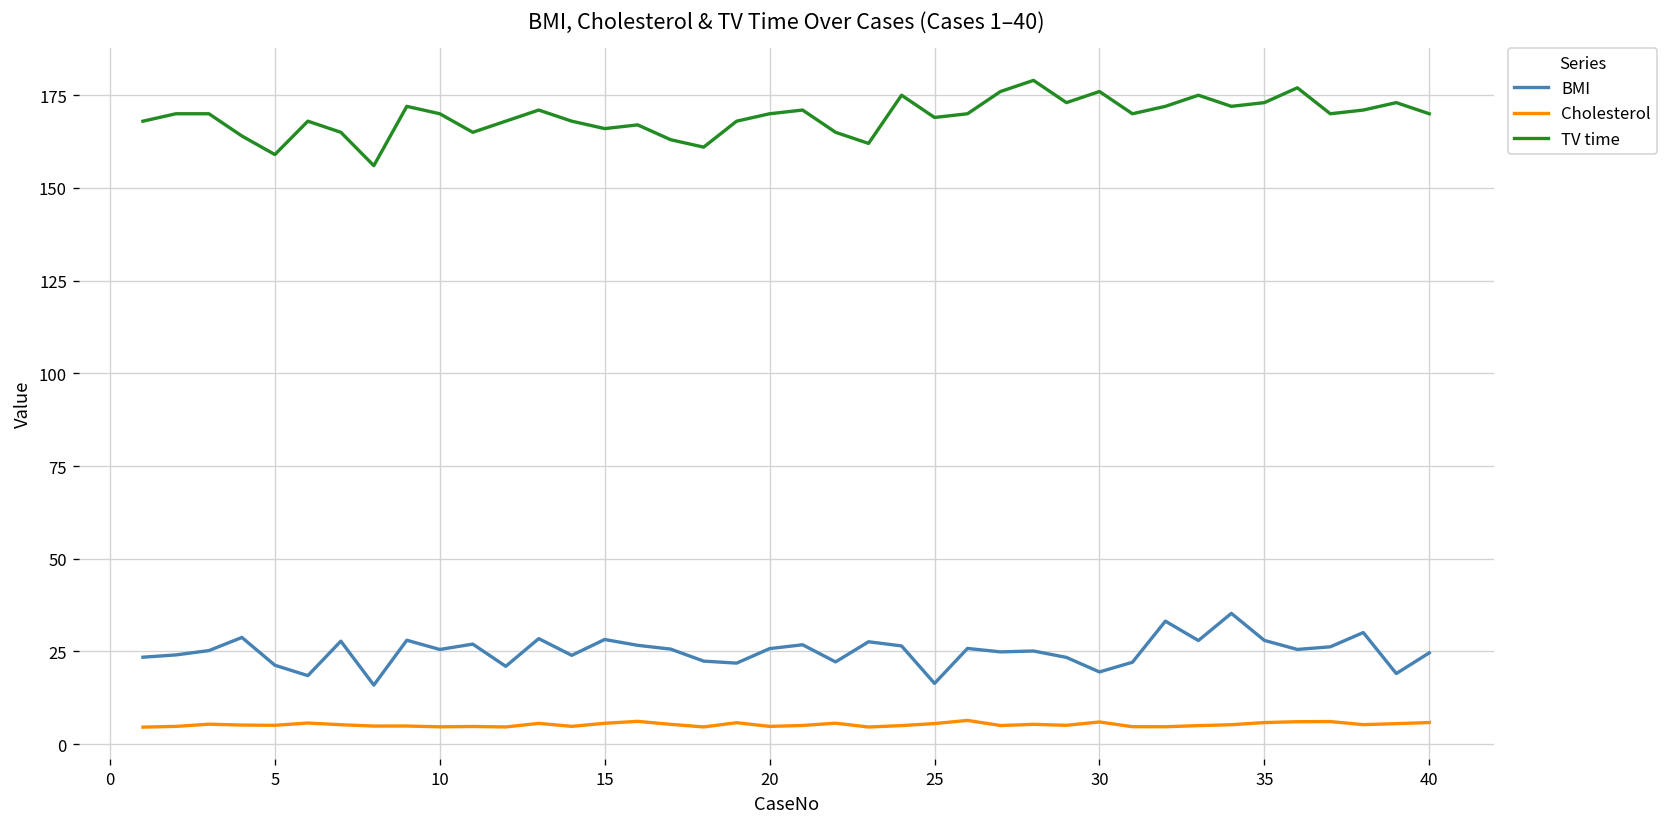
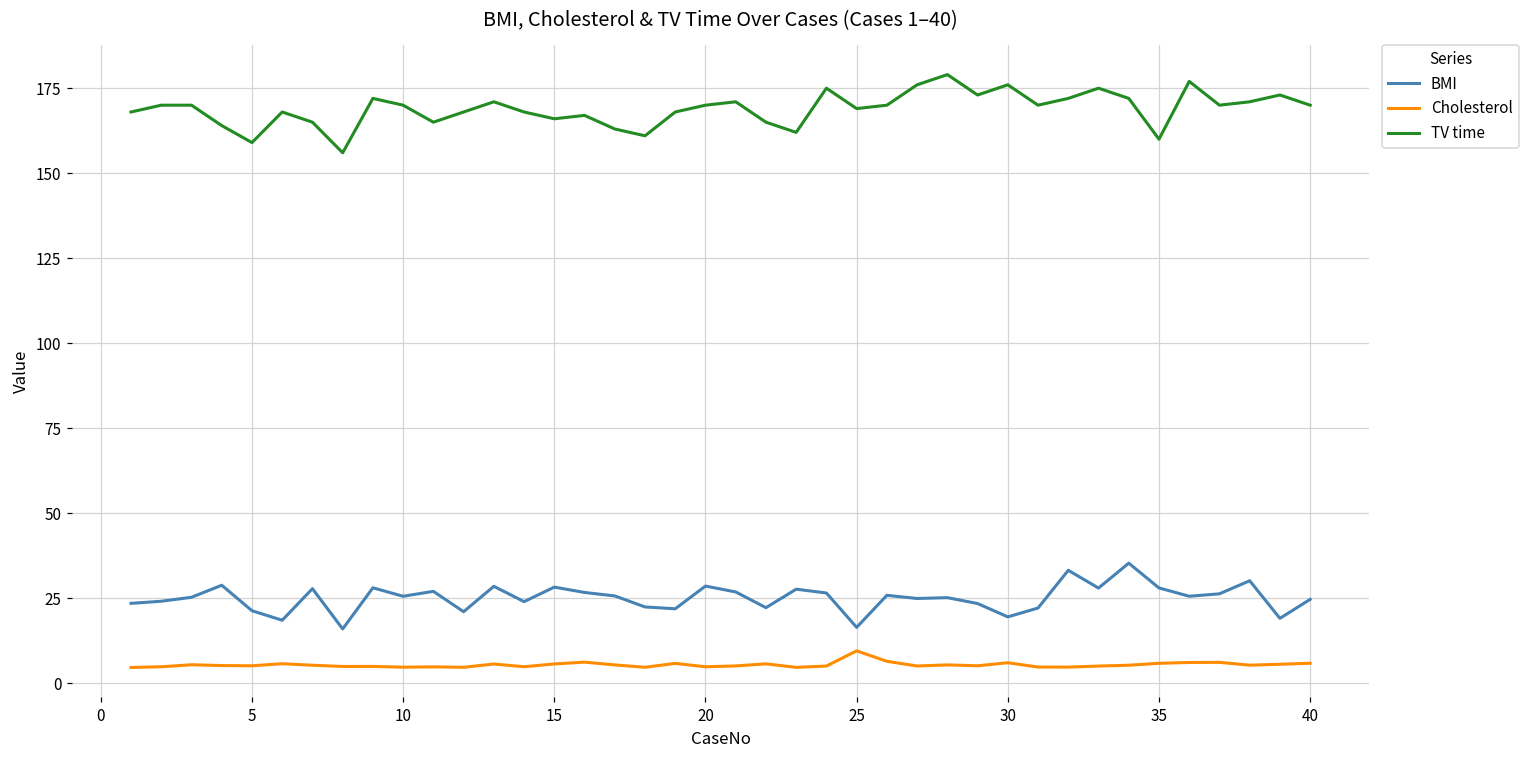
BMI, 20: 26 -> 29
Cholesterol, 25: 6 -> 9
TV time, 35: 173 -> 160
